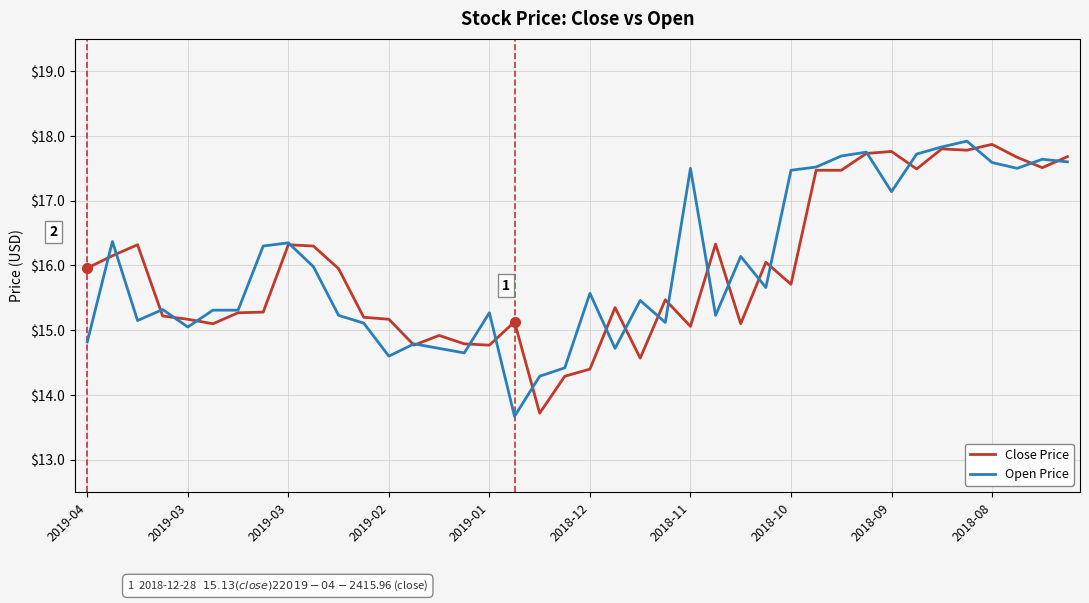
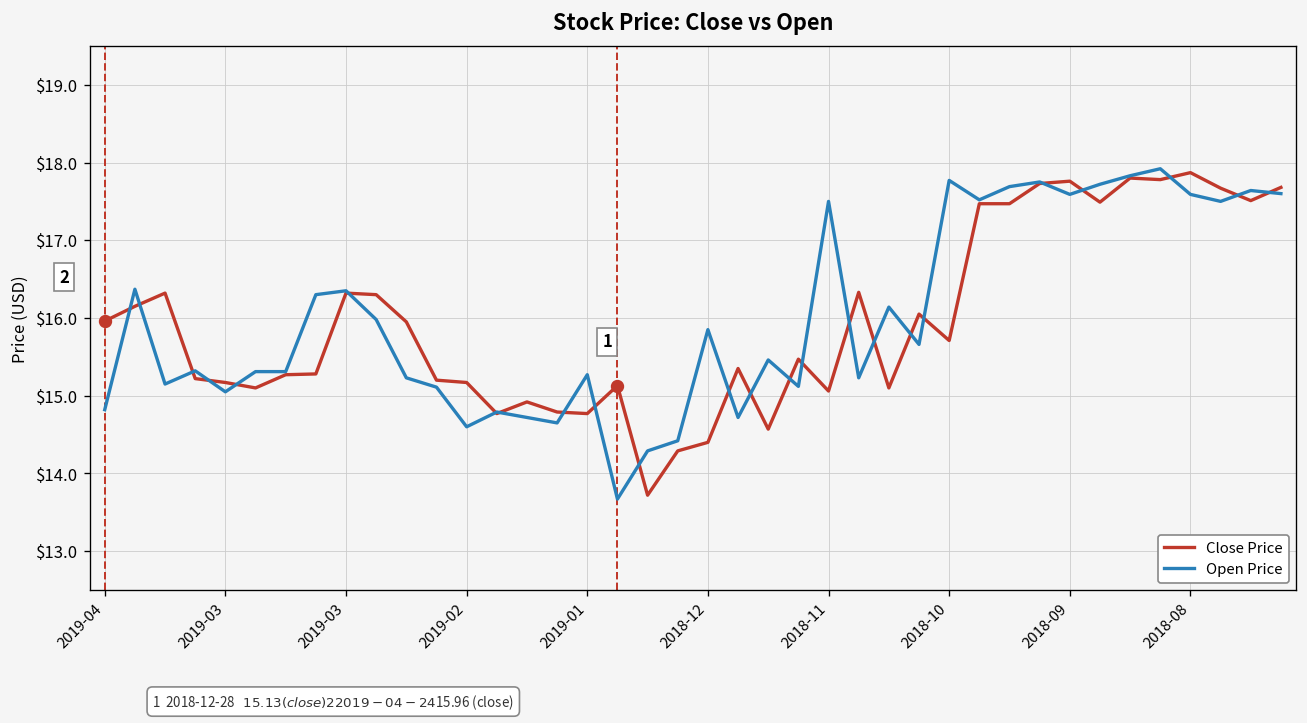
Open Price, 2018-12: $15.6 -> $15.9
Open Price, 2018-10: $17.5 -> $17.8
Open Price, 2018-09: $17.1 -> $17.6
